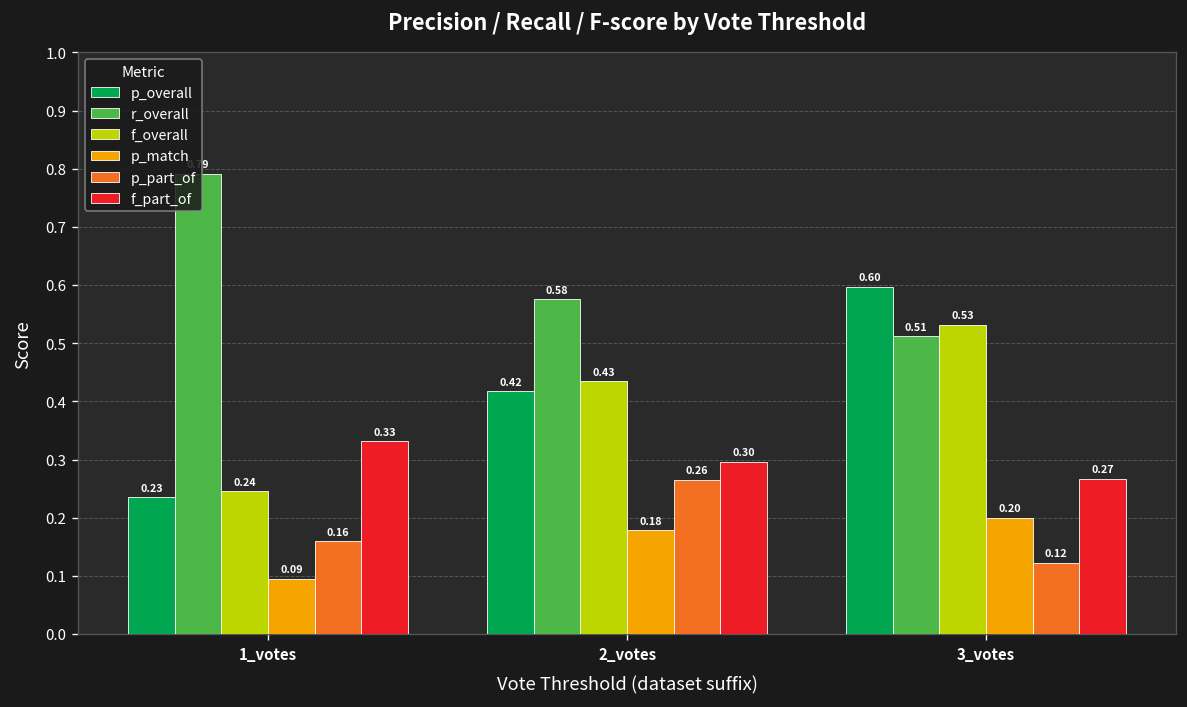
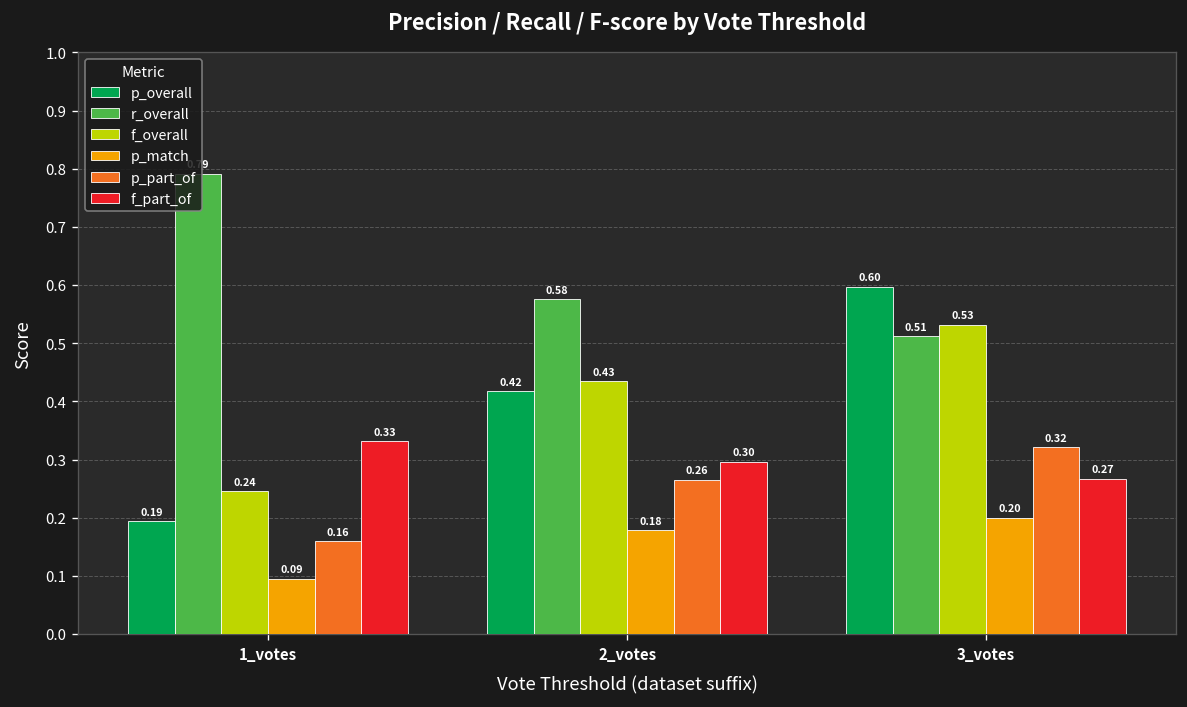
p_overall, 1_votes: 0.23 -> 0.19
p_part_of, 3_votes: 0.12 -> 0.32
